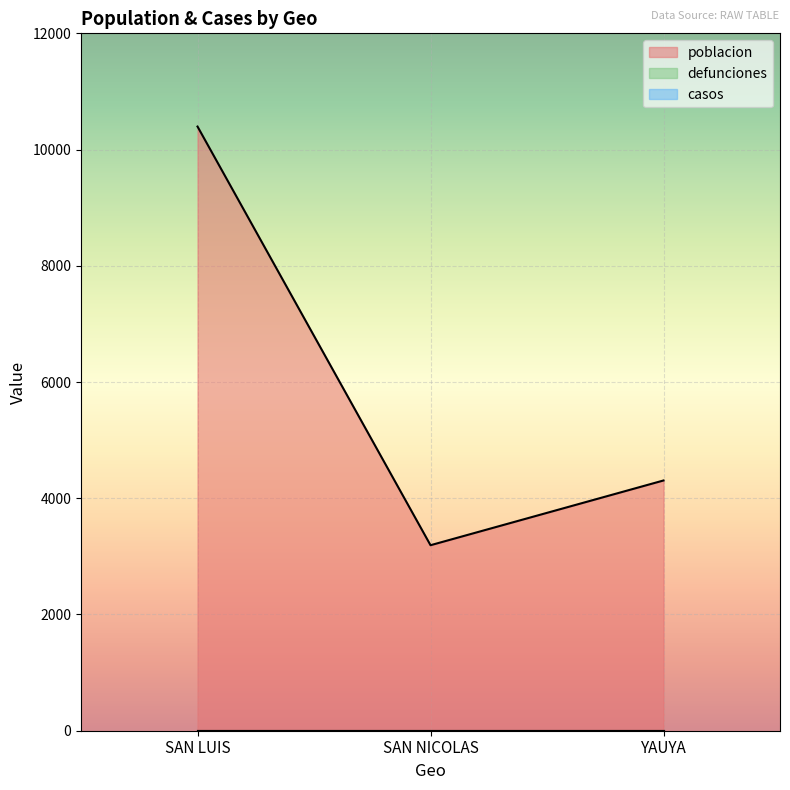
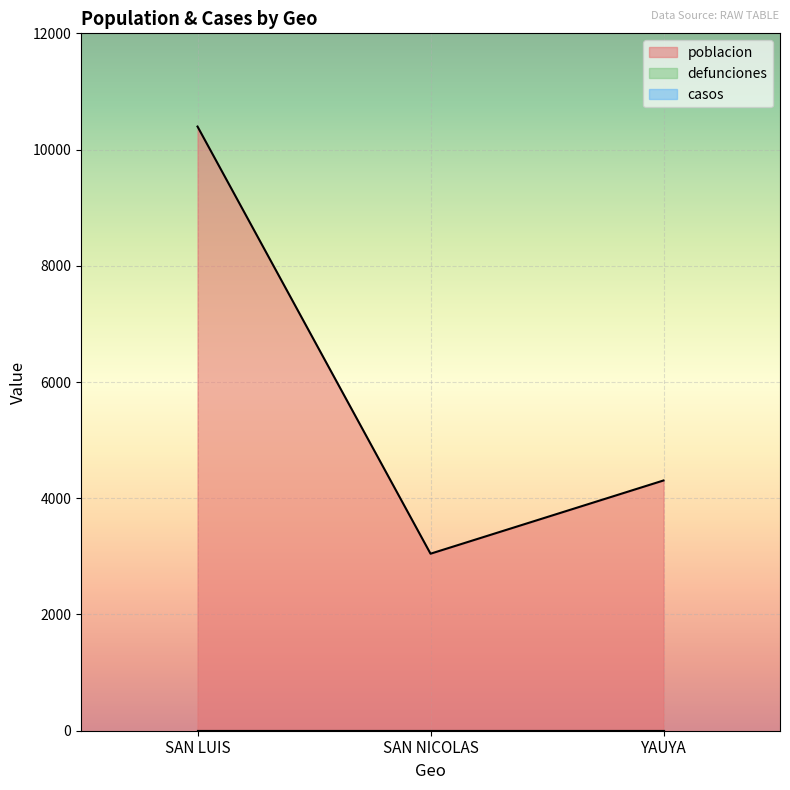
poblacion, SAN NICOLAS: 3200 -> 3000
